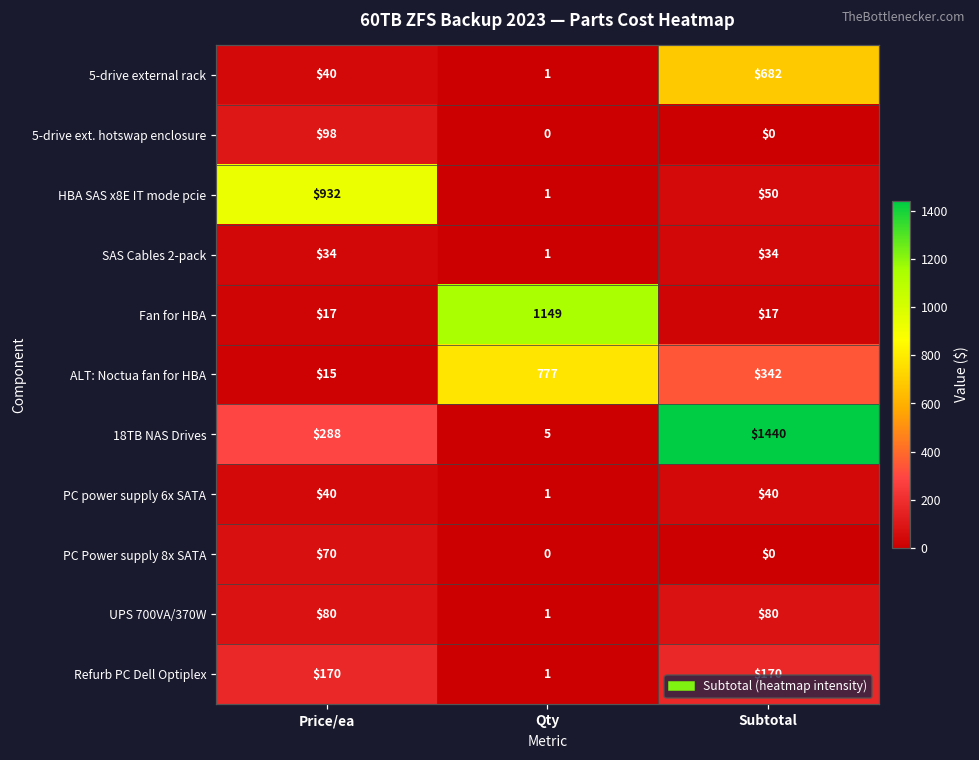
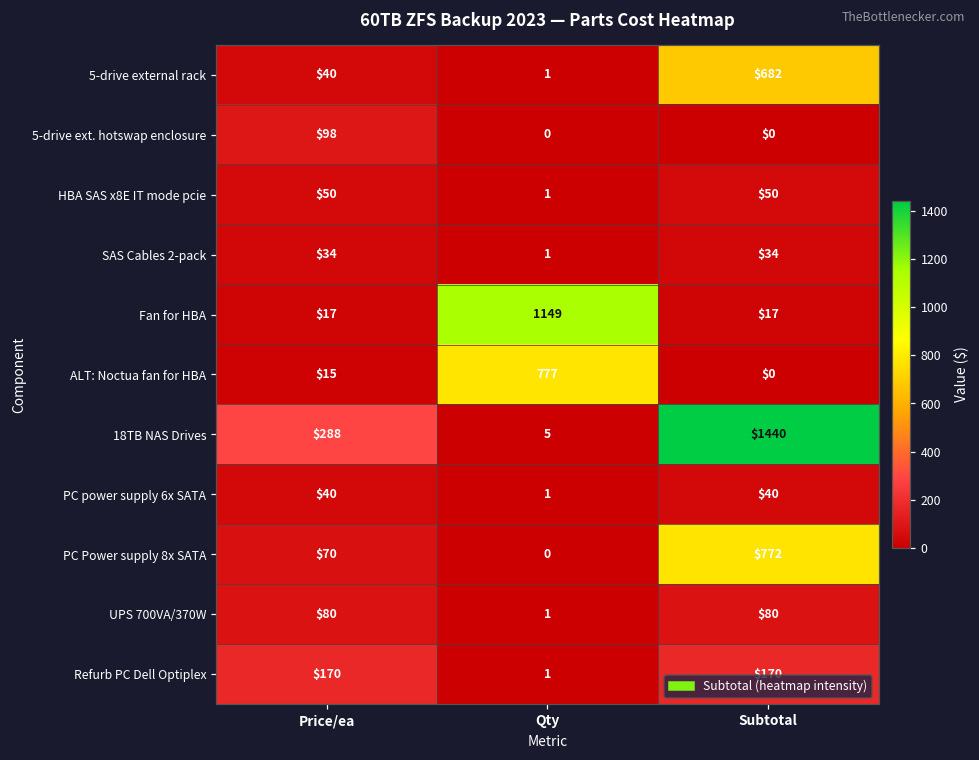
HBA SAS x8E IT mode pcie, Price/ea: $932 -> $50
ALT: Noctua fan for HBA, Subtotal: $342 -> $0
PC Power supply 8x SATA, Subtotal: $0 -> $772
